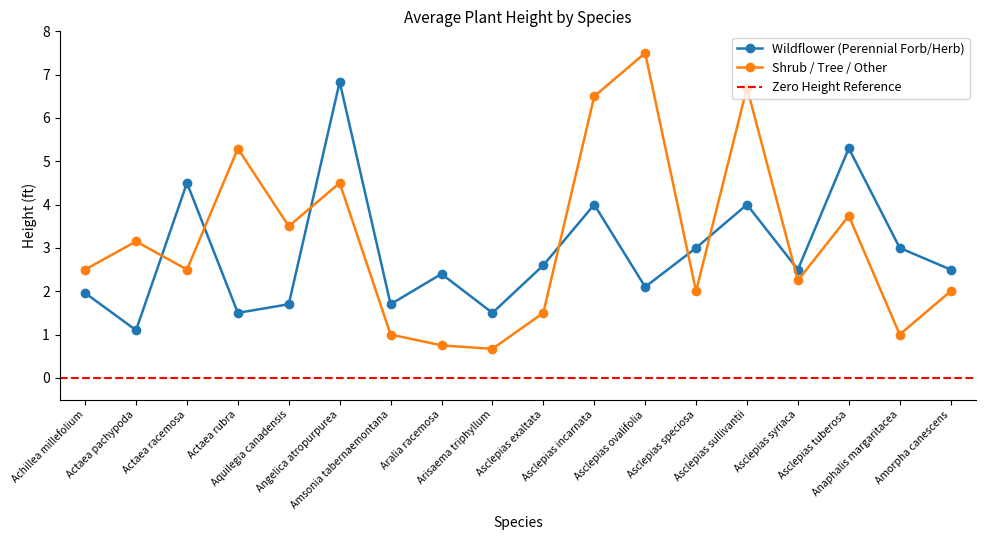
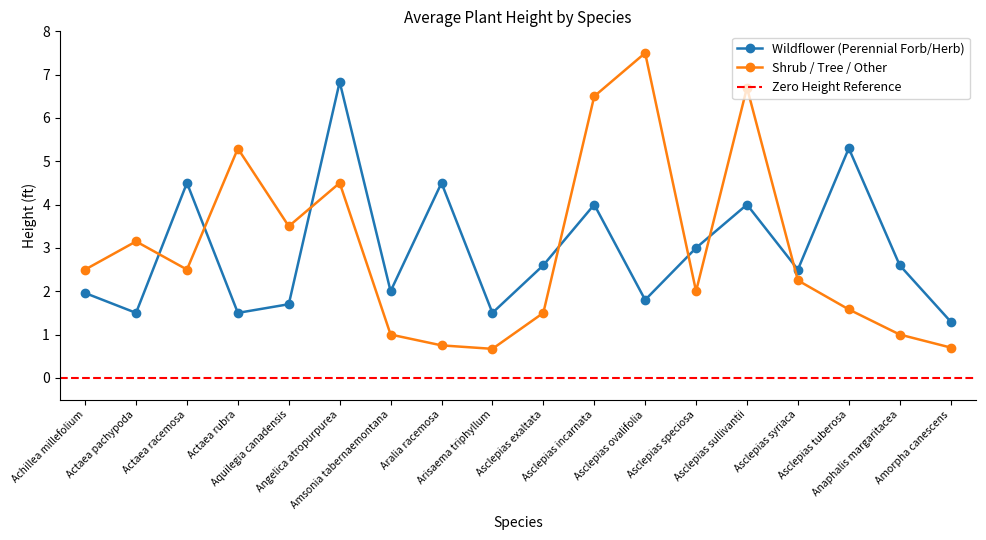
Wildflower (Perennial Forb/Herb), Actaea pachypoda: 1.1 -> 1.5
Wildflower (Perennial Forb/Herb), Amsonia tabernaemontana: 1.7 -> 2.0
Wildflower (Perennial Forb/Herb), Aralia racemosa: 2.4 -> 4.5
Wildflower (Perennial Forb/Herb), Asclepias ovalifolia: 2.1 -> 1.8
Shrub / Tree / Other, Asclepias tuberosa: 3.7 -> 1.6
Wildflower (Perennial Forb/Herb), Anaphalis margaritacea: 3.0 -> 2.6
Wildflower (Perennial Forb/Herb), Amorpha canescens: 2.5 -> 1.3
Shrub / Tree / Other, Amorpha canescens: 2.0 -> 0.7
